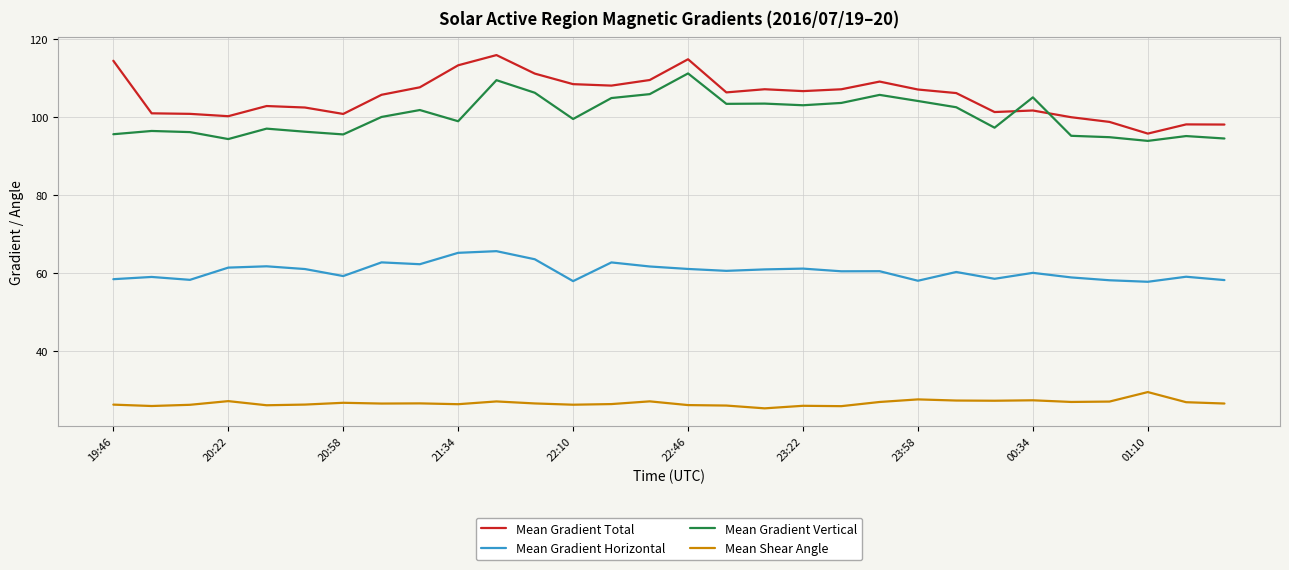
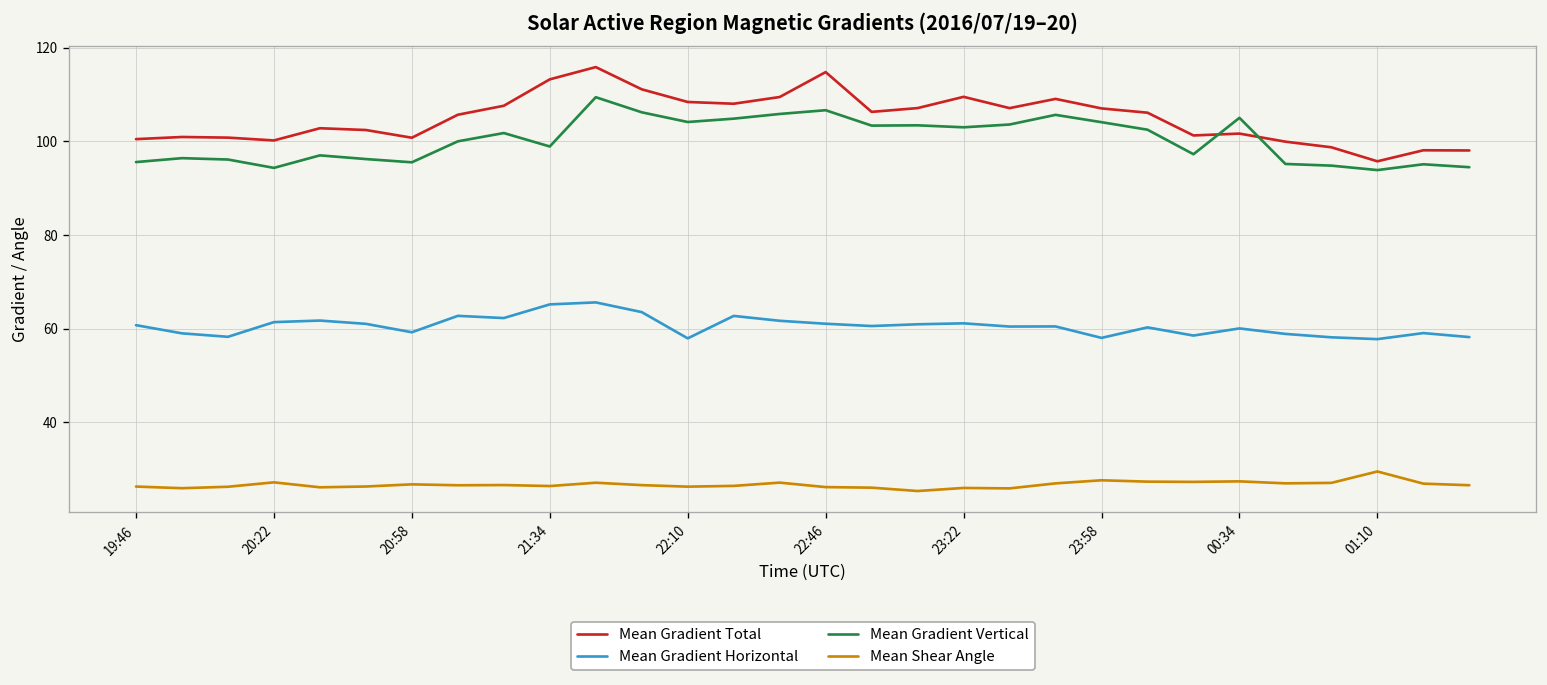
Mean Gradient Total, 19:46: 114 -> 100
Mean Gradient Horizontal, 19:46: 58 -> 61
Mean Gradient Vertical, 22:10: 99 -> 104
Mean Gradient Vertical, 22:46: 111 -> 107
Mean Gradient Total, 23:22: 107 -> 110
